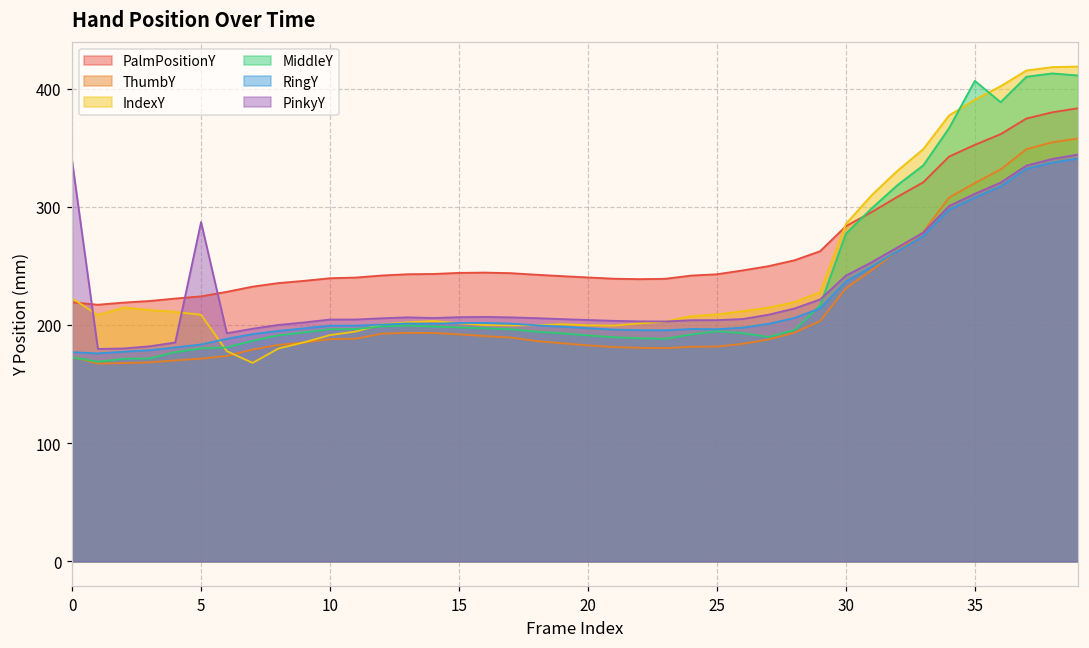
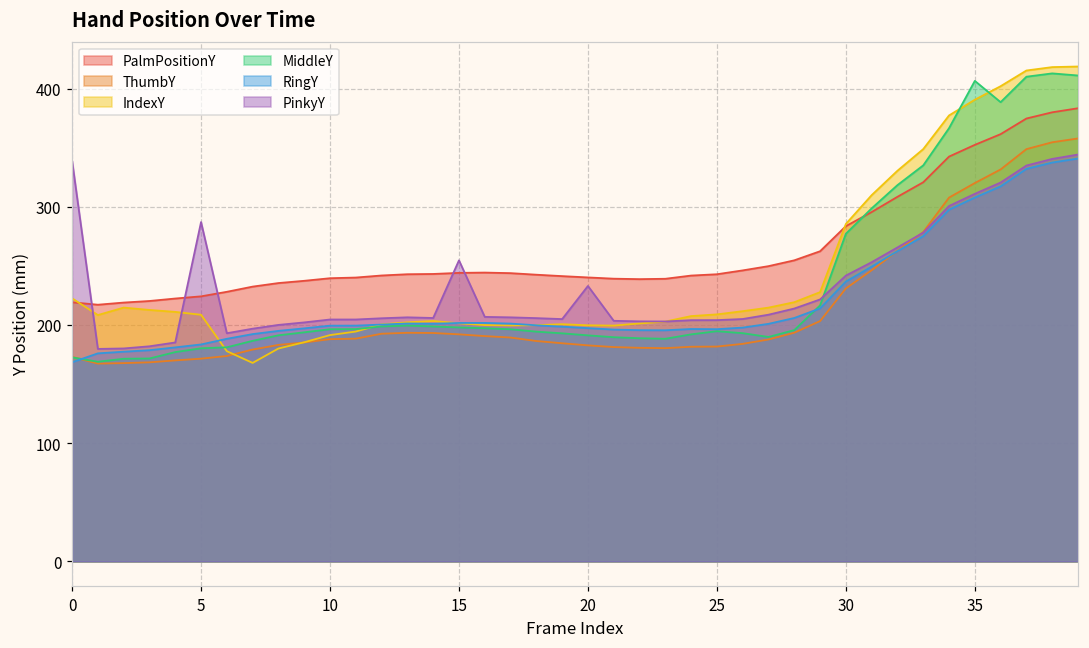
RingY, 0: 177 -> 168
PinkyY, 15: 207 -> 255
PinkyY, 20: 204 -> 233
